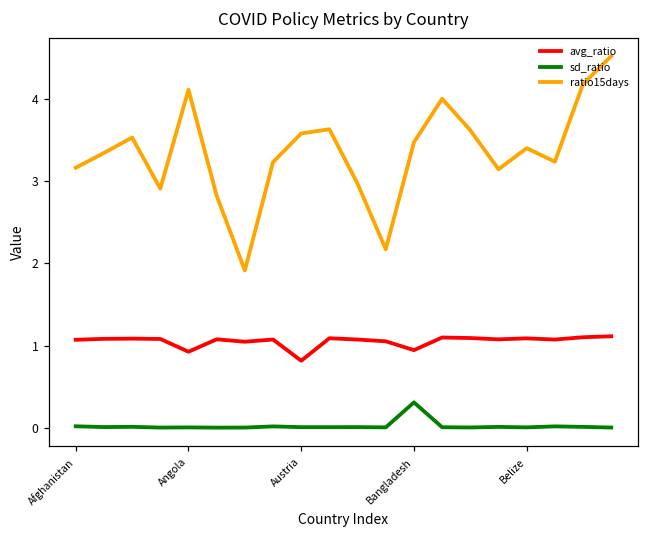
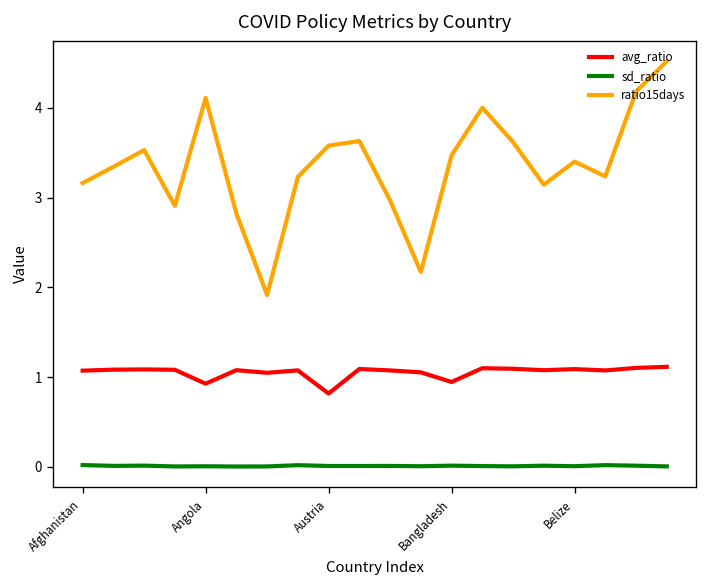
sd_ratio, Bangladesh: 0.3 -> 0.0
